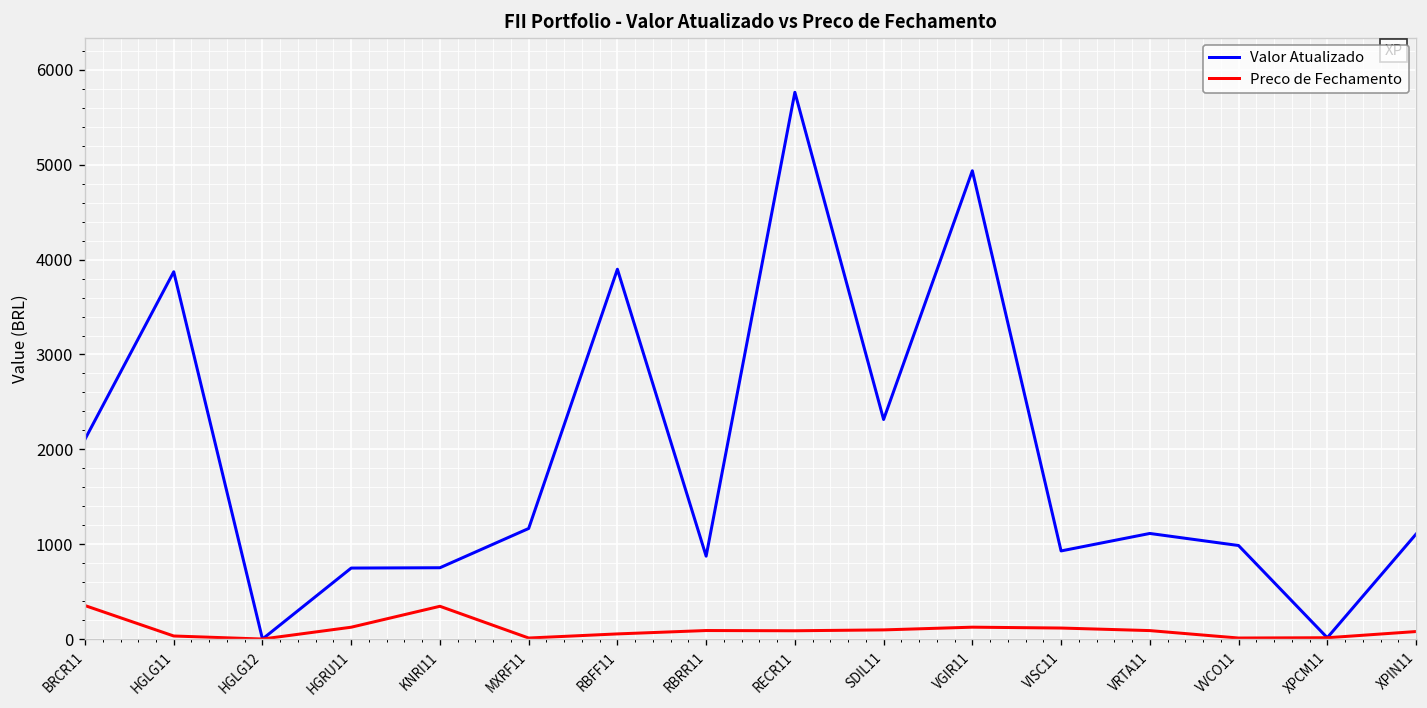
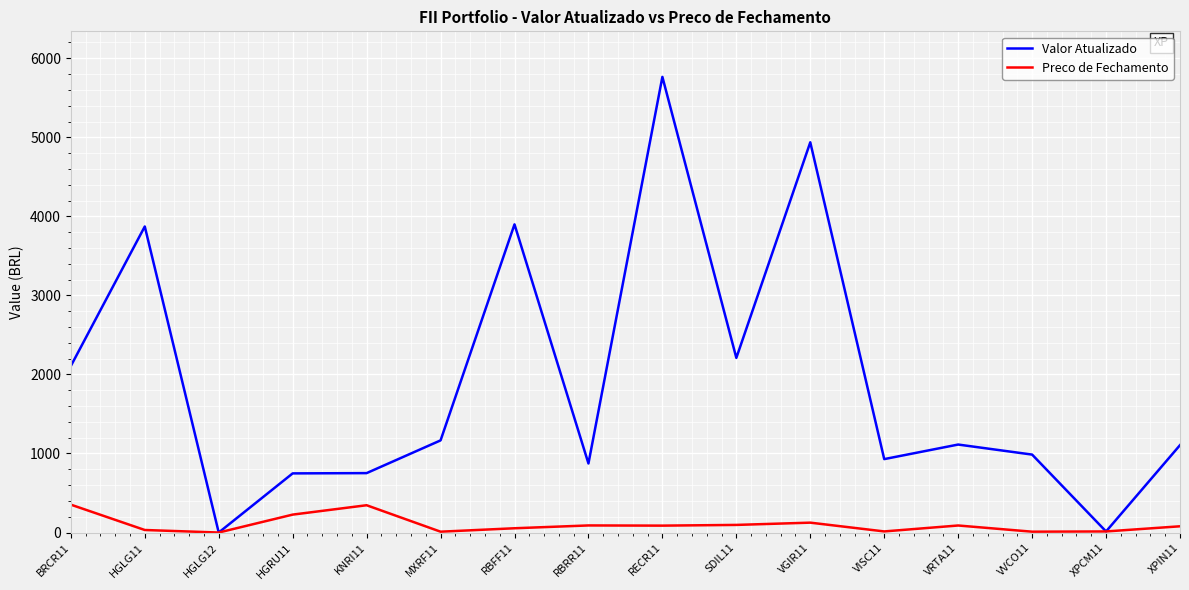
Preco de Fechamento, HGRU11: 100 -> 200
Valor Atualizado, SDIL11: 2300 -> 2200
Preco de Fechamento, VISC11: 100 -> 0
